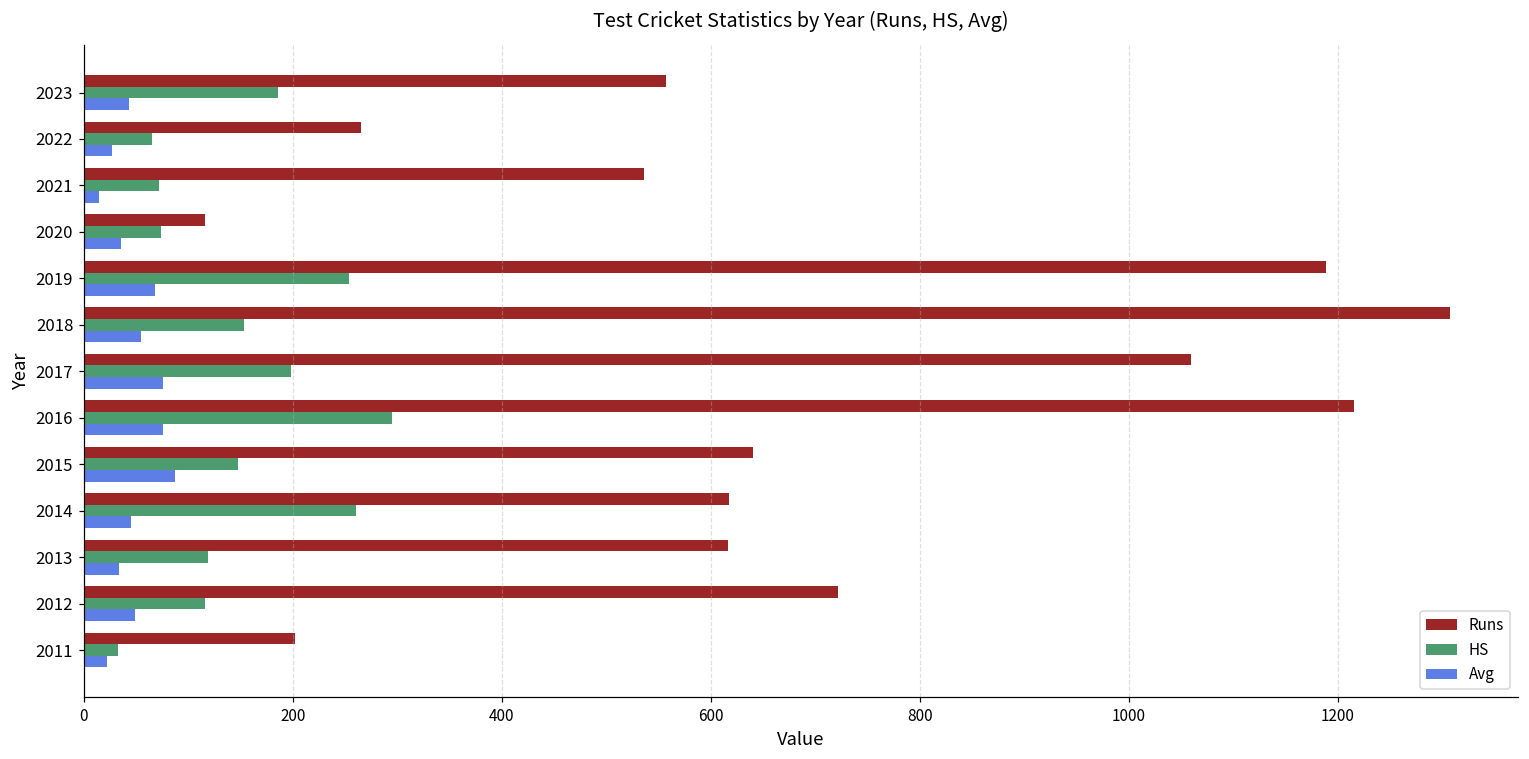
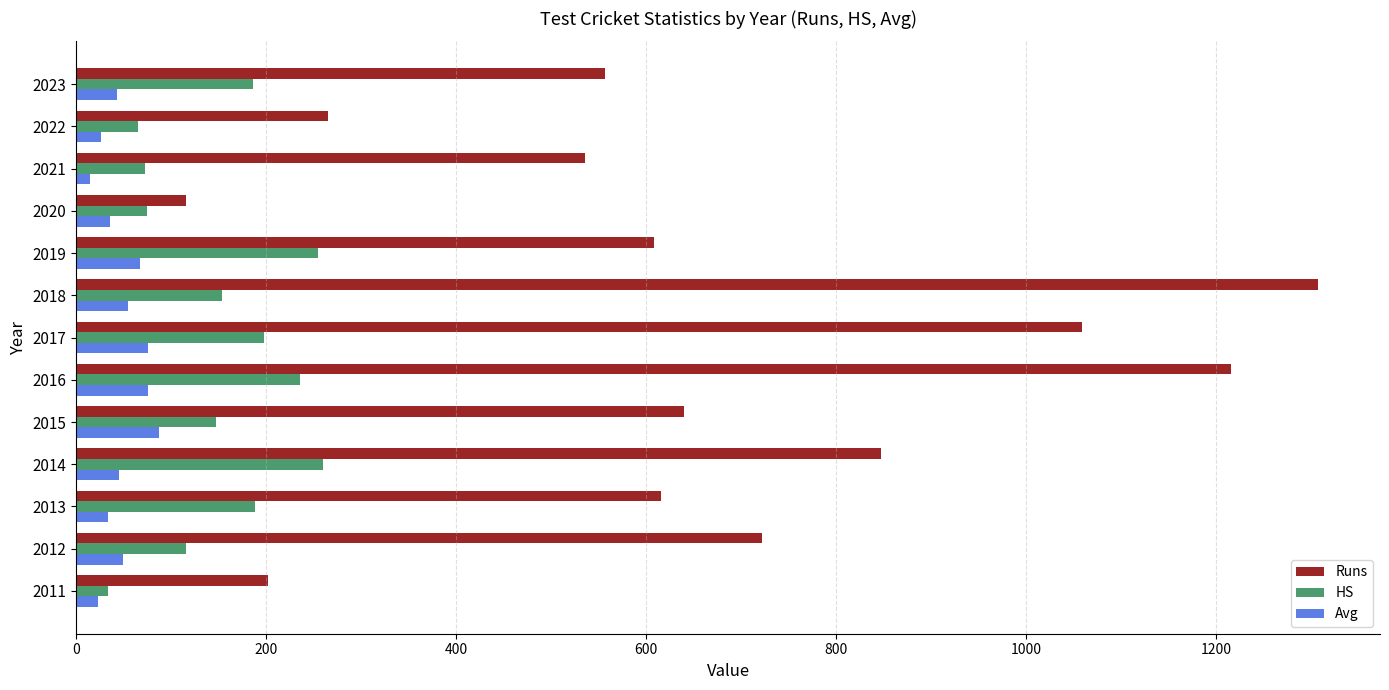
Runs, 2019: 1190 -> 610
HS, 2016: 300 -> 240
Runs, 2014: 620 -> 850
HS, 2013: 120 -> 190
